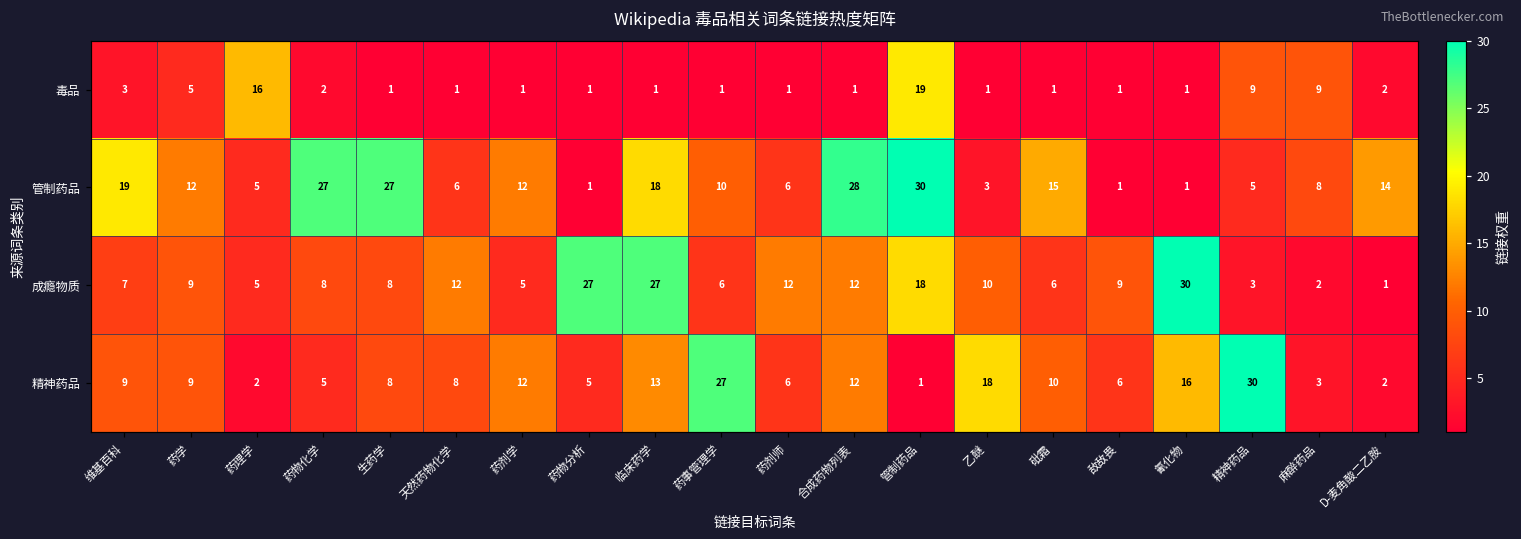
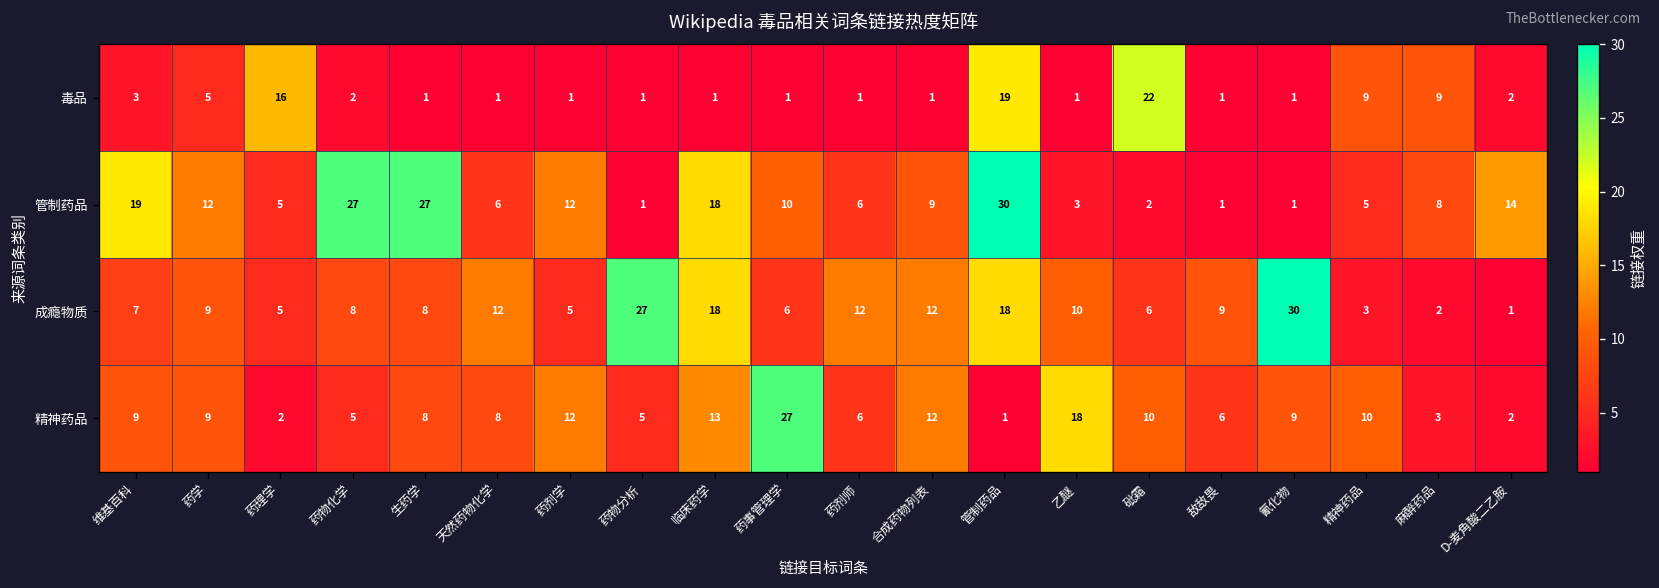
毒品, 砒霜: 1 -> 22
管制药品, 合成药物列表: 28 -> 9
管制药品, 砒霜: 15 -> 2
成瘾物质, 临床药学: 27 -> 18
精神药品, 氰化物: 16 -> 9
精神药品, 精神药品: 30 -> 10
